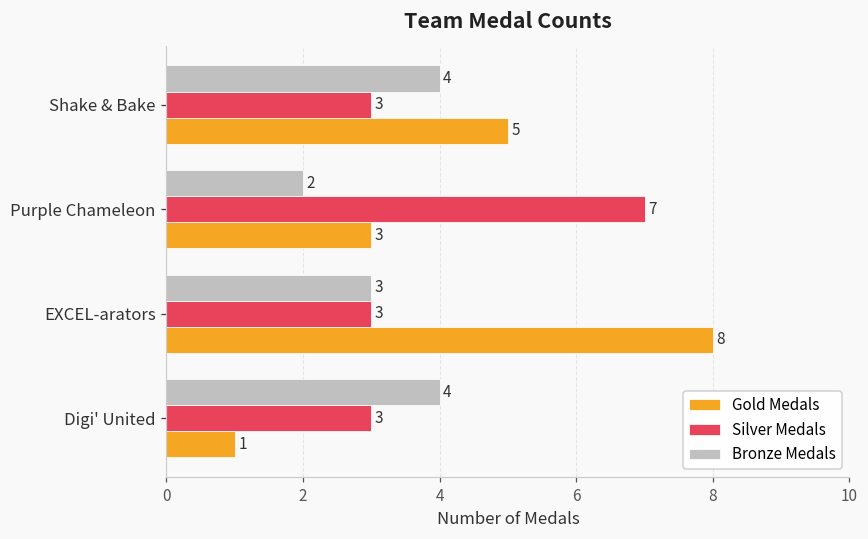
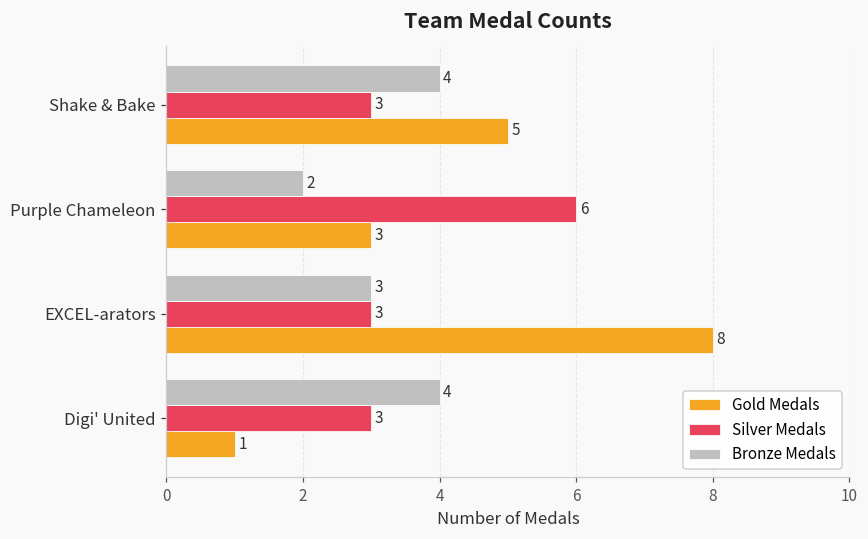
Silver Medals, Purple Chameleon: 7 -> 6
